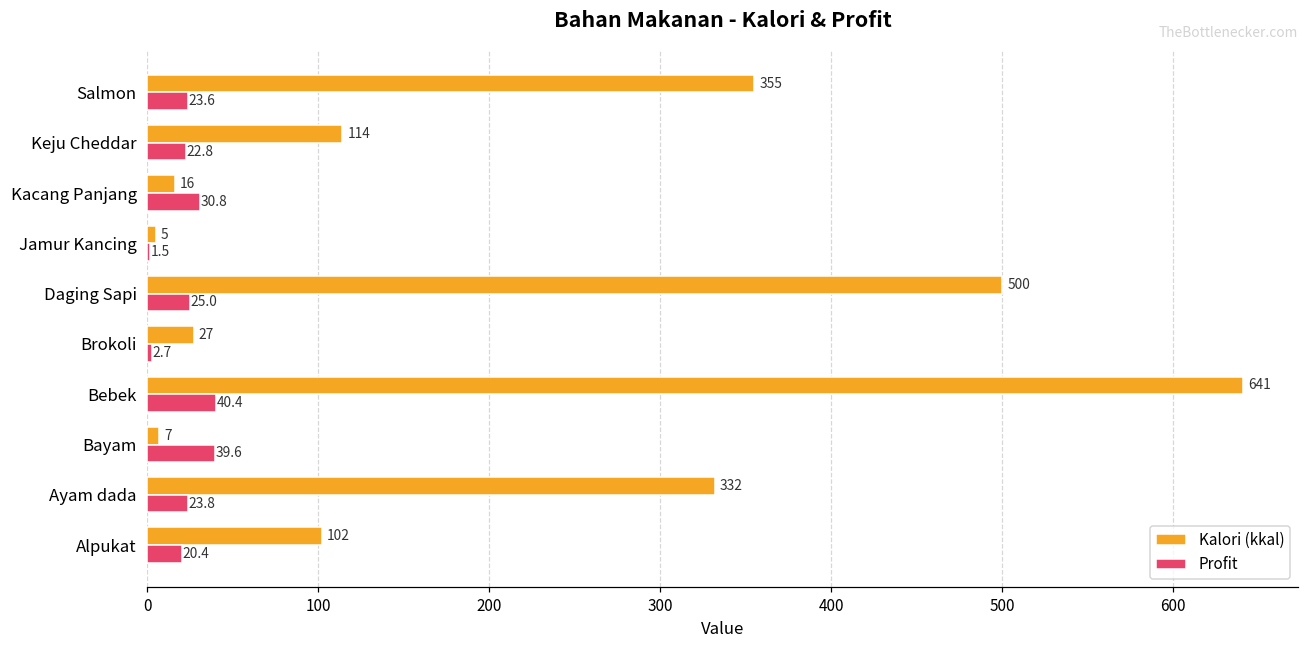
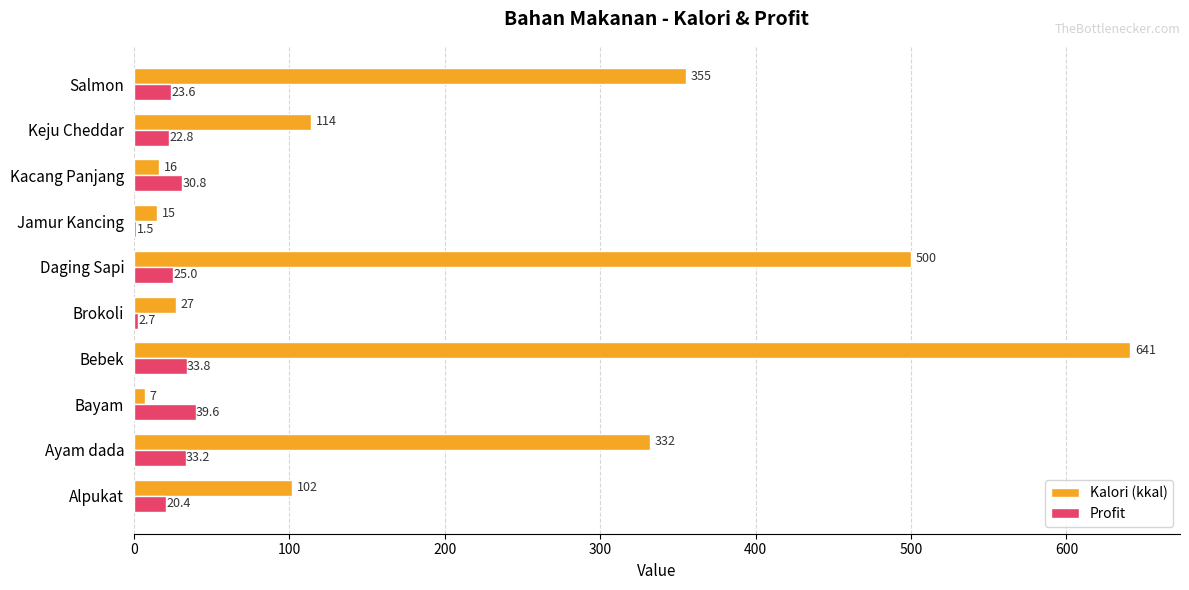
Kalori (kkal), Jamur Kancing: 5 -> 15
Profit, Bebek: 40.4 -> 33.8
Profit, Ayam dada: 23.8 -> 33.2
